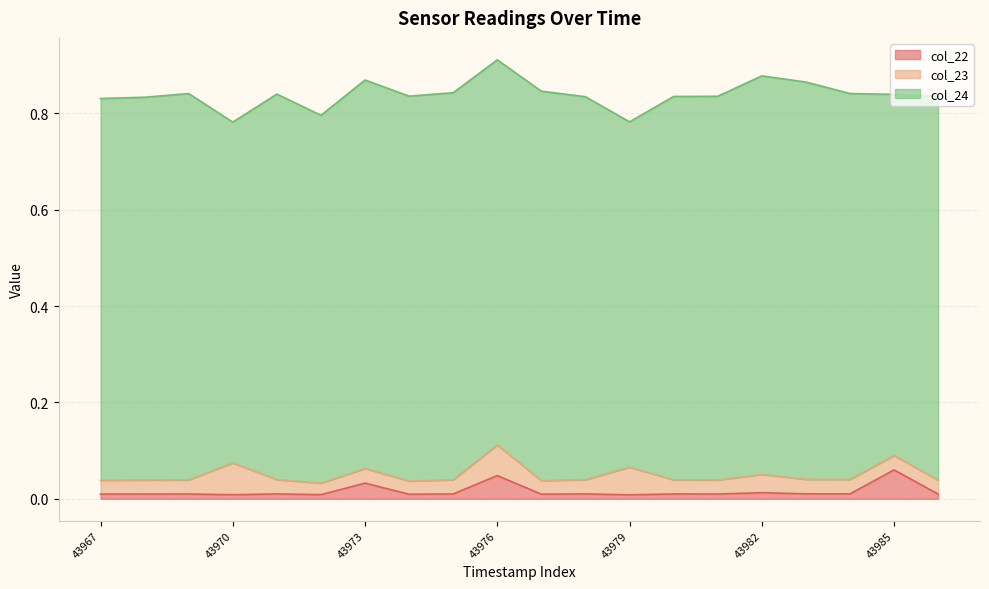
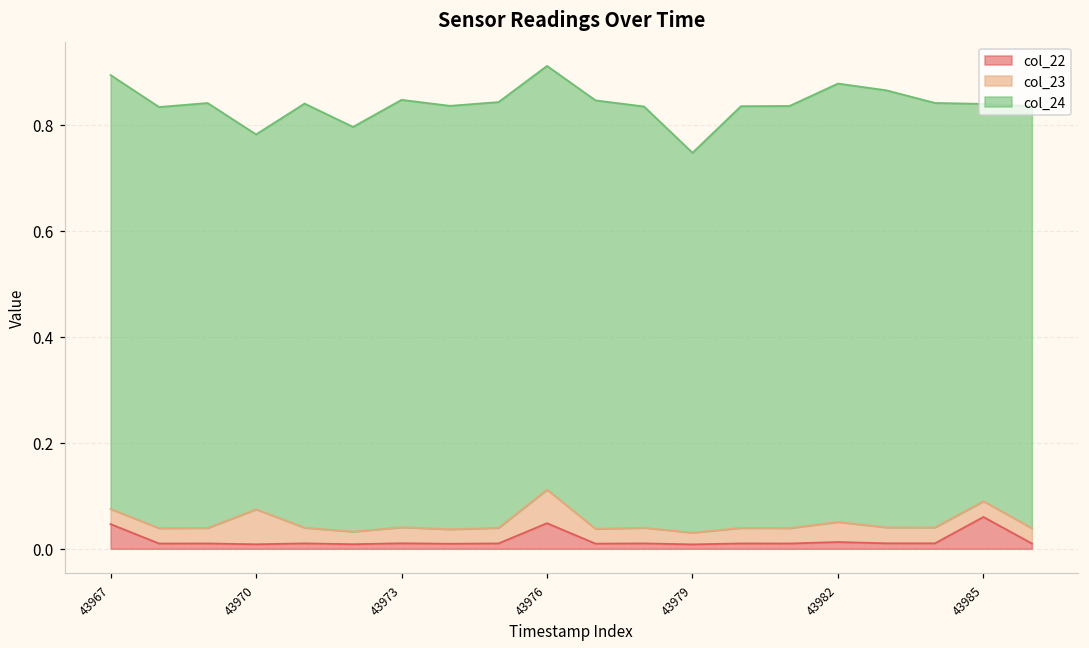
col_22, 43967: 0.01 -> 0.05
col_24, 43967: 0.79 -> 0.82
col_22, 43973: 0.03 -> 0.01
col_23, 43979: 0.06 -> 0.02
